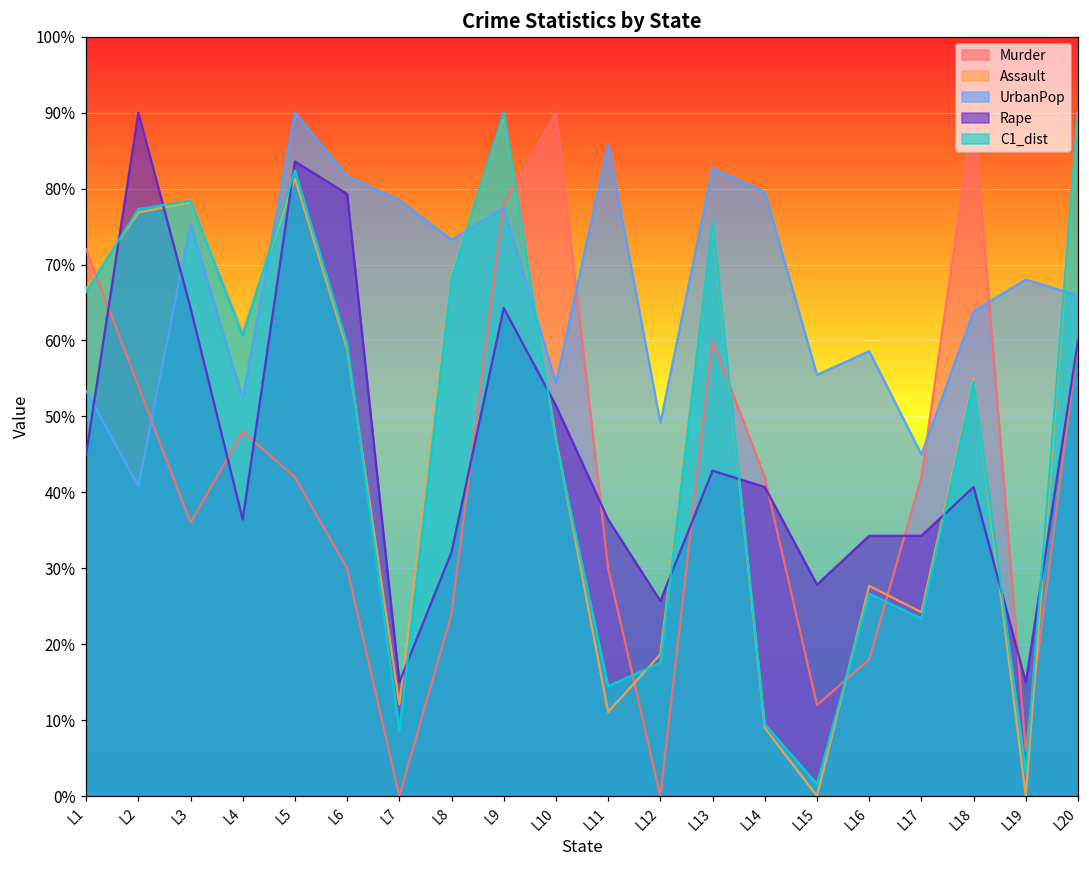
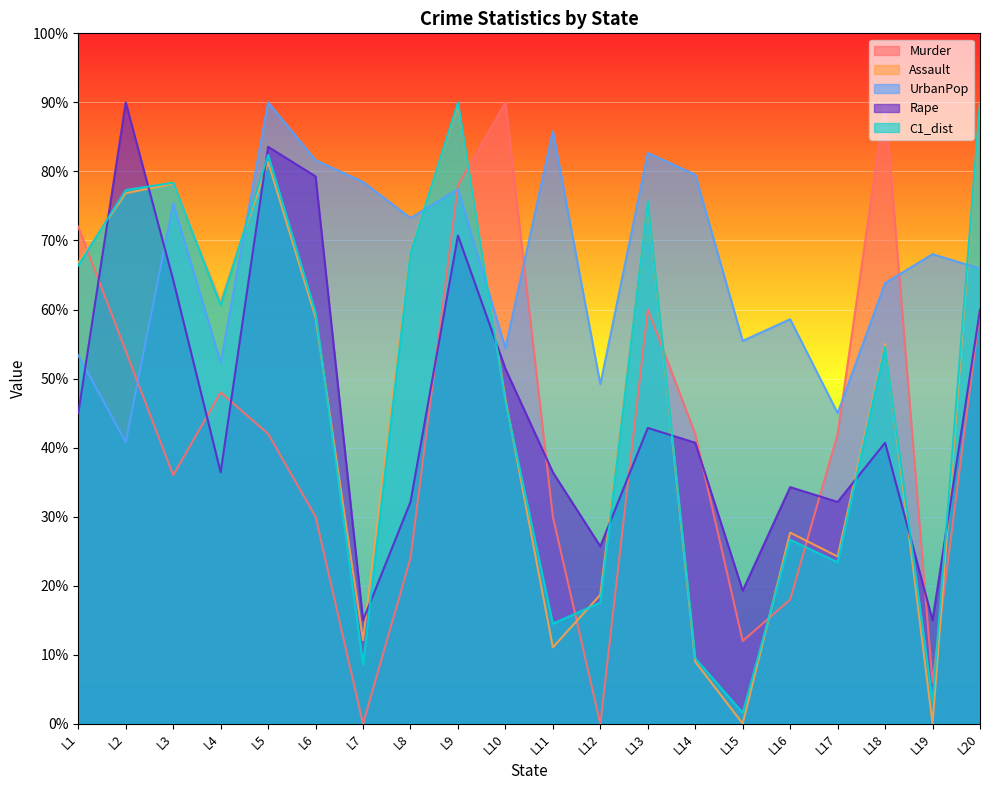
Rape, L9: 64% -> 71%
Rape, L15: 28% -> 19%
Rape, L17: 34% -> 32%
